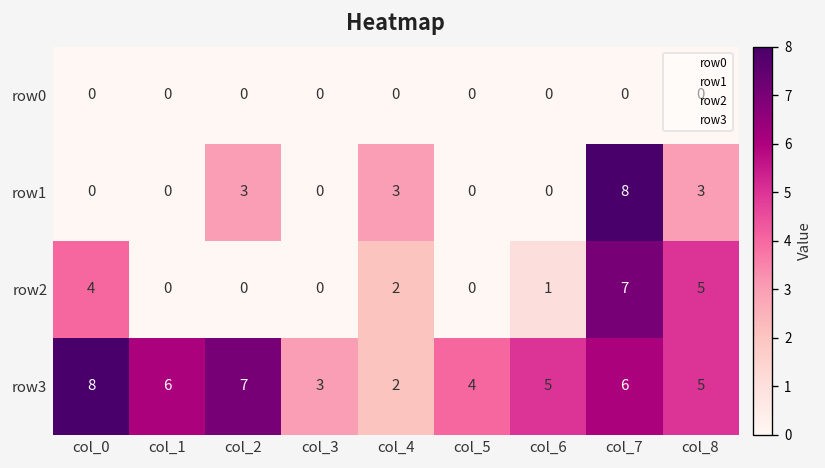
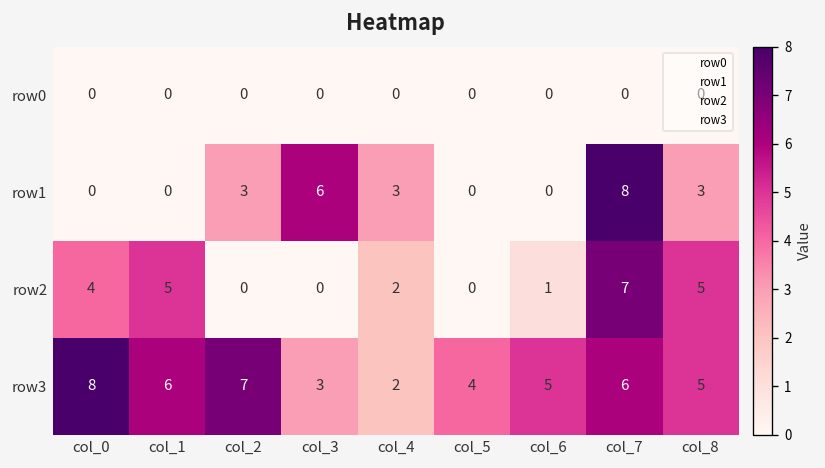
row1, col_3: 0 -> 6
row2, col_1: 0 -> 5
